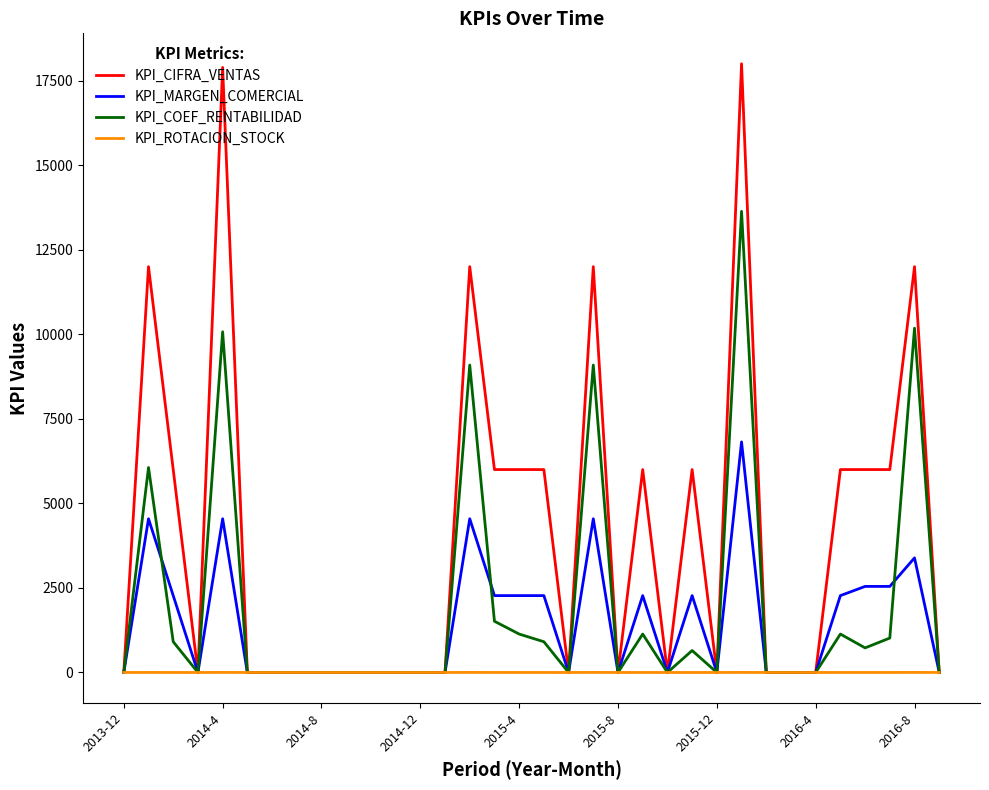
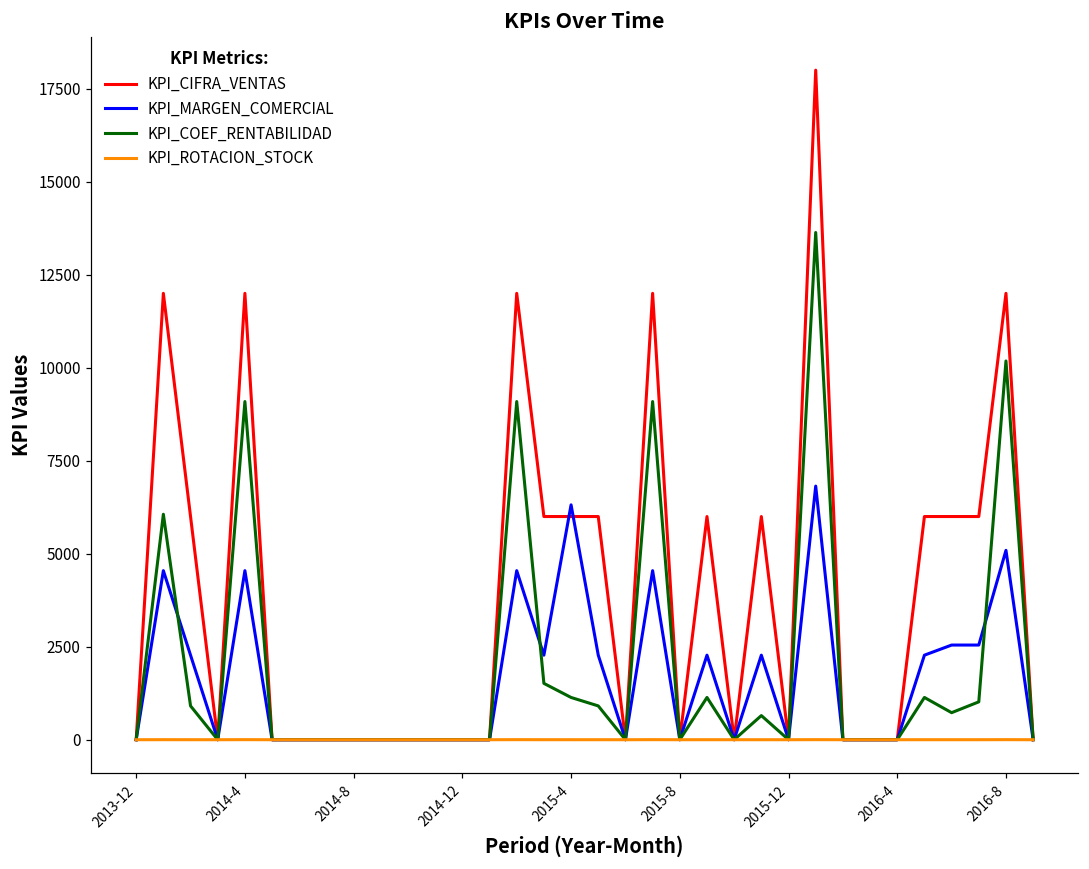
KPI_CIFRA_VENTAS, 2014-4: 17900 -> 12000
KPI_COEF_RENTABILIDAD, 2014-4: 10100 -> 9100
KPI_MARGEN_COMERCIAL, 2015-4: 2300 -> 6300
KPI_MARGEN_COMERCIAL, 2016-8: 3400 -> 5100
